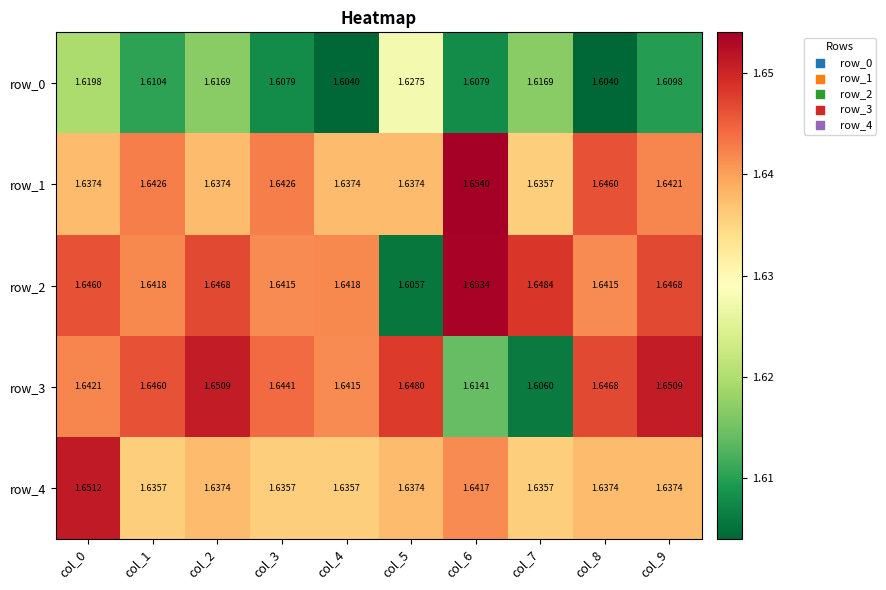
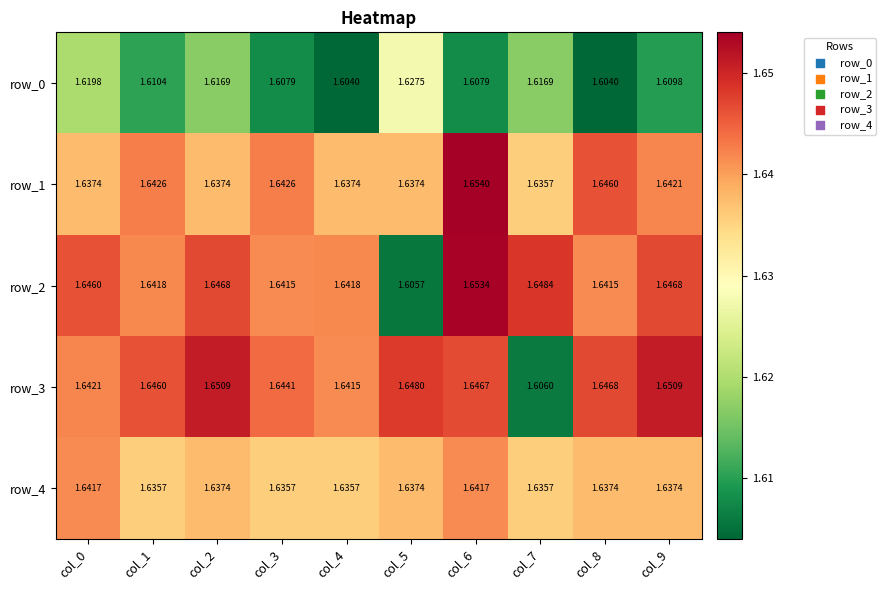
row_3, col_6: 1.6141 -> 1.6467
row_4, col_0: 1.6512 -> 1.6417
